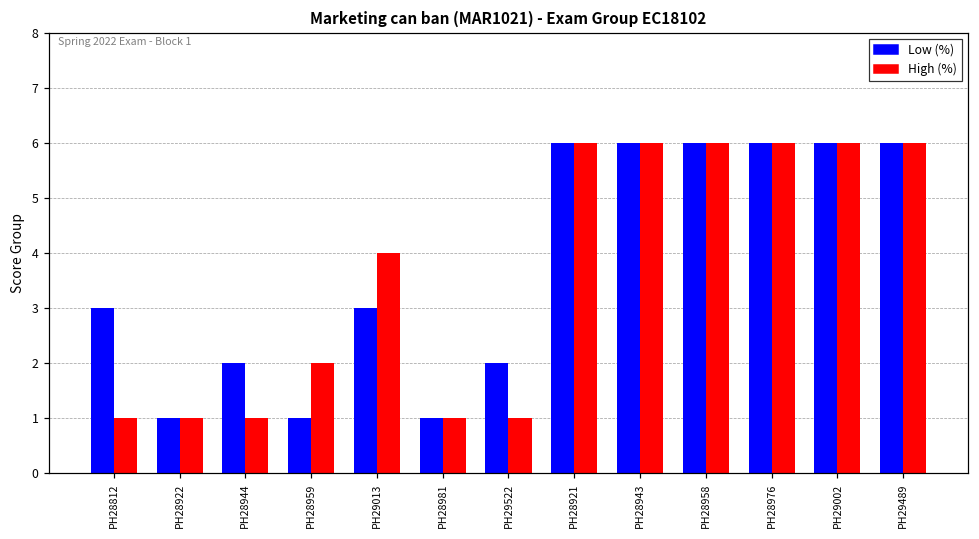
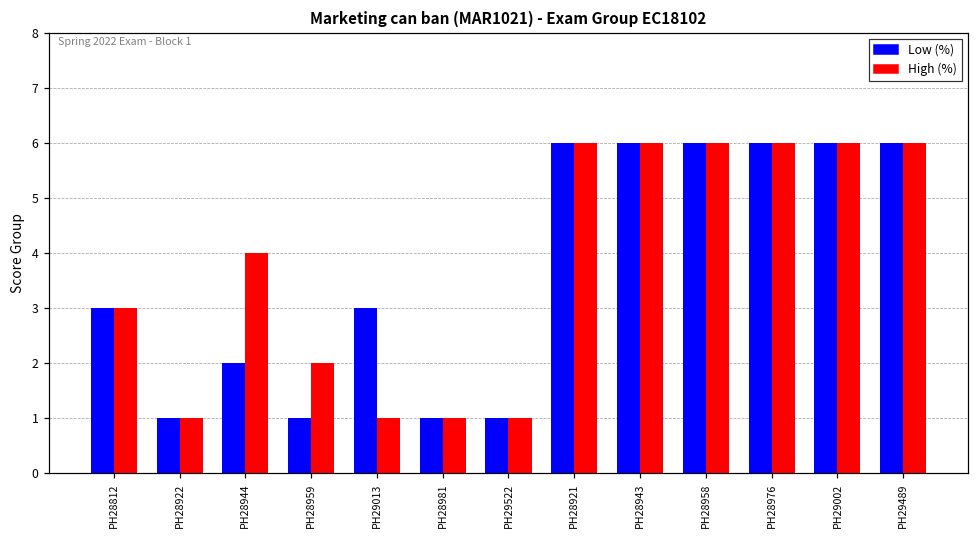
High (%), PH28812: 1 -> 3
High (%), PH28944: 1 -> 4
High (%), PH29013: 4 -> 1
Low (%), PH29522: 2 -> 1
